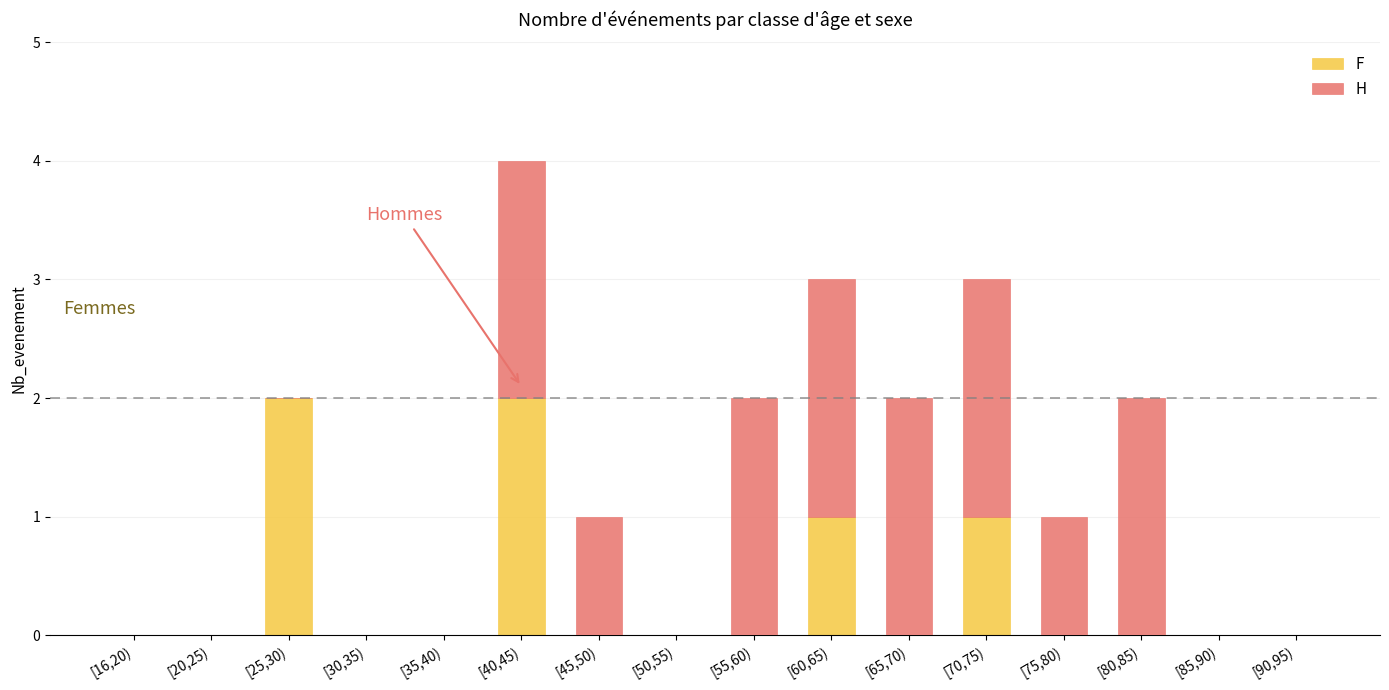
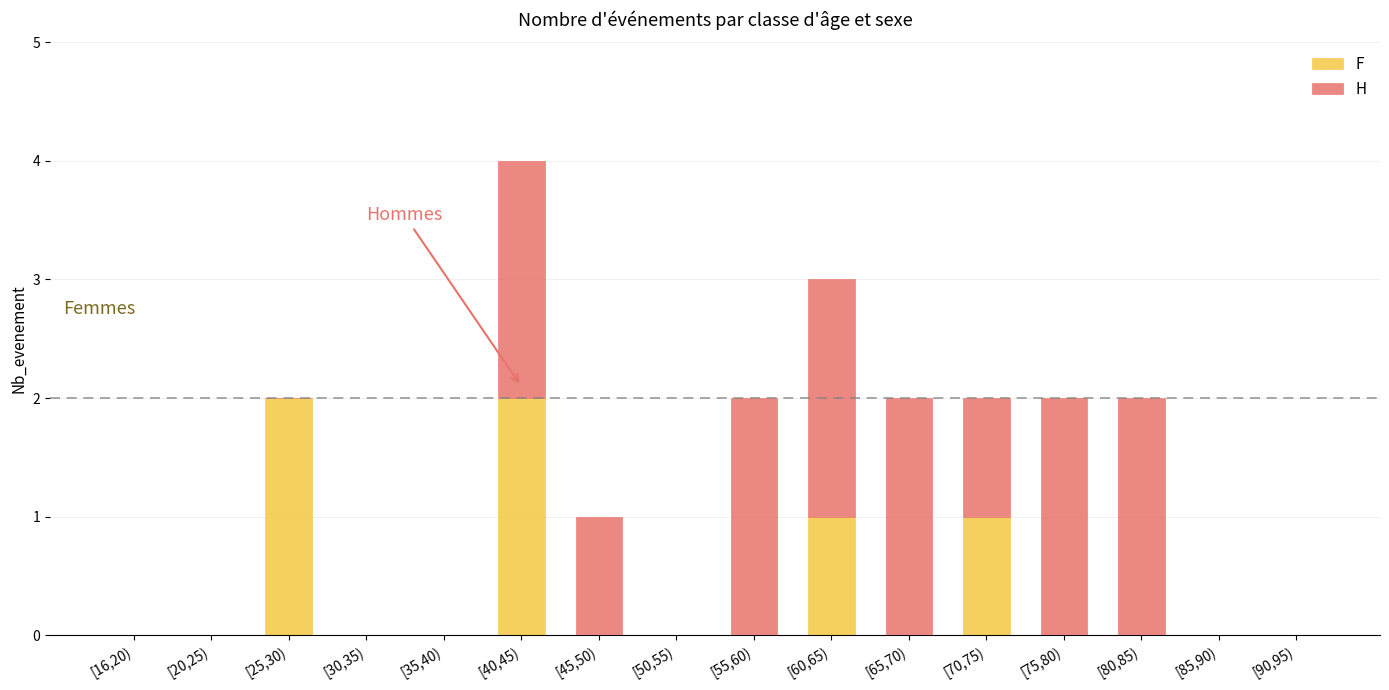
H, [70,75): 2 -> 1
H, [75,80): 1 -> 2
